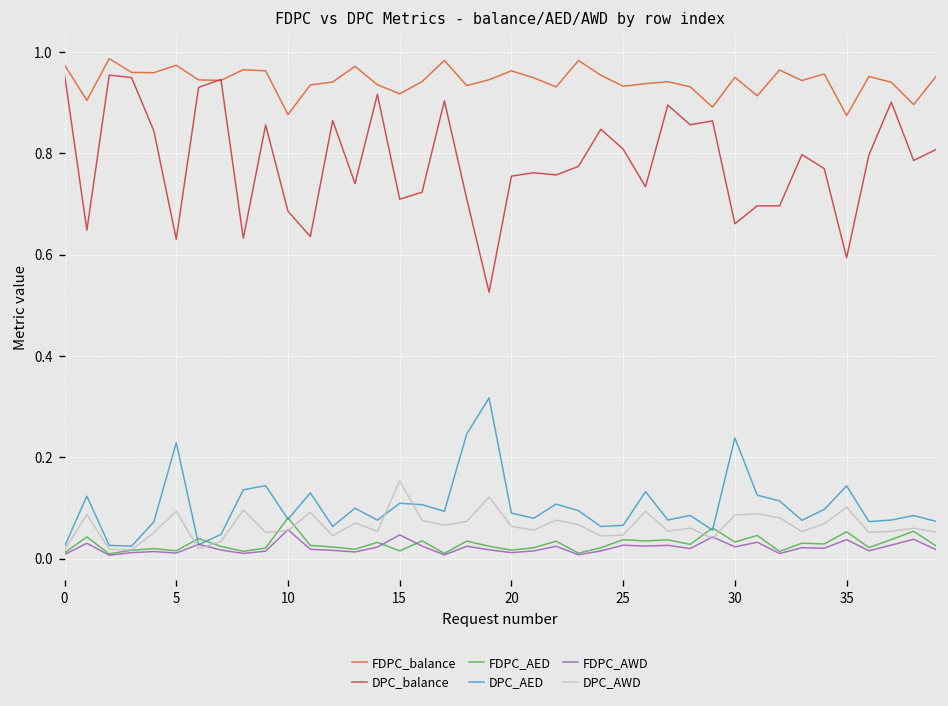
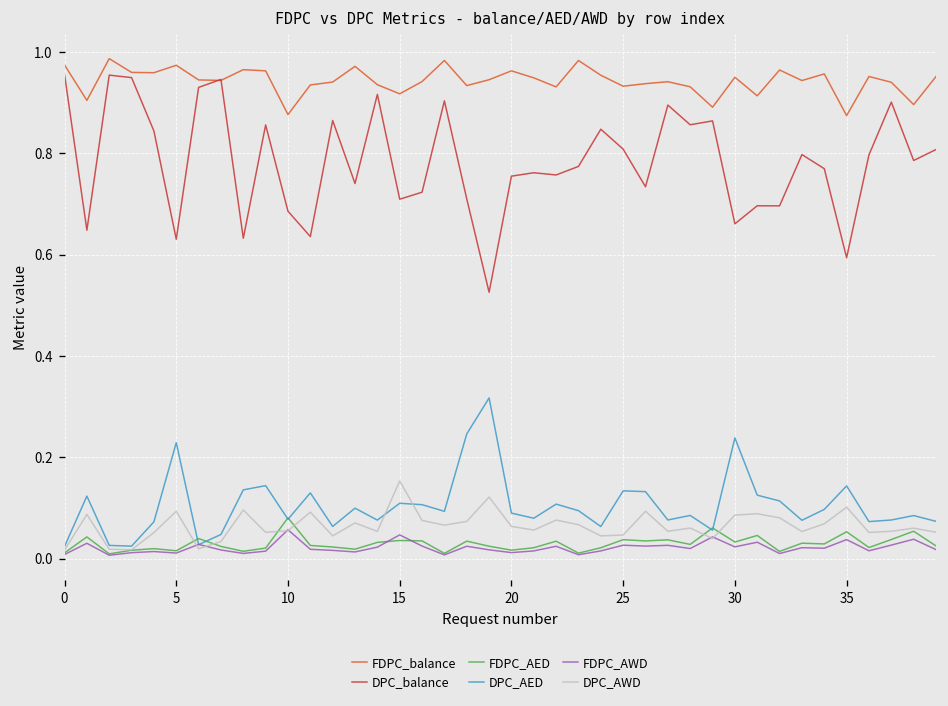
FDPC_AED, 15: 0.02 -> 0.04
DPC_AED, 25: 0.07 -> 0.13
